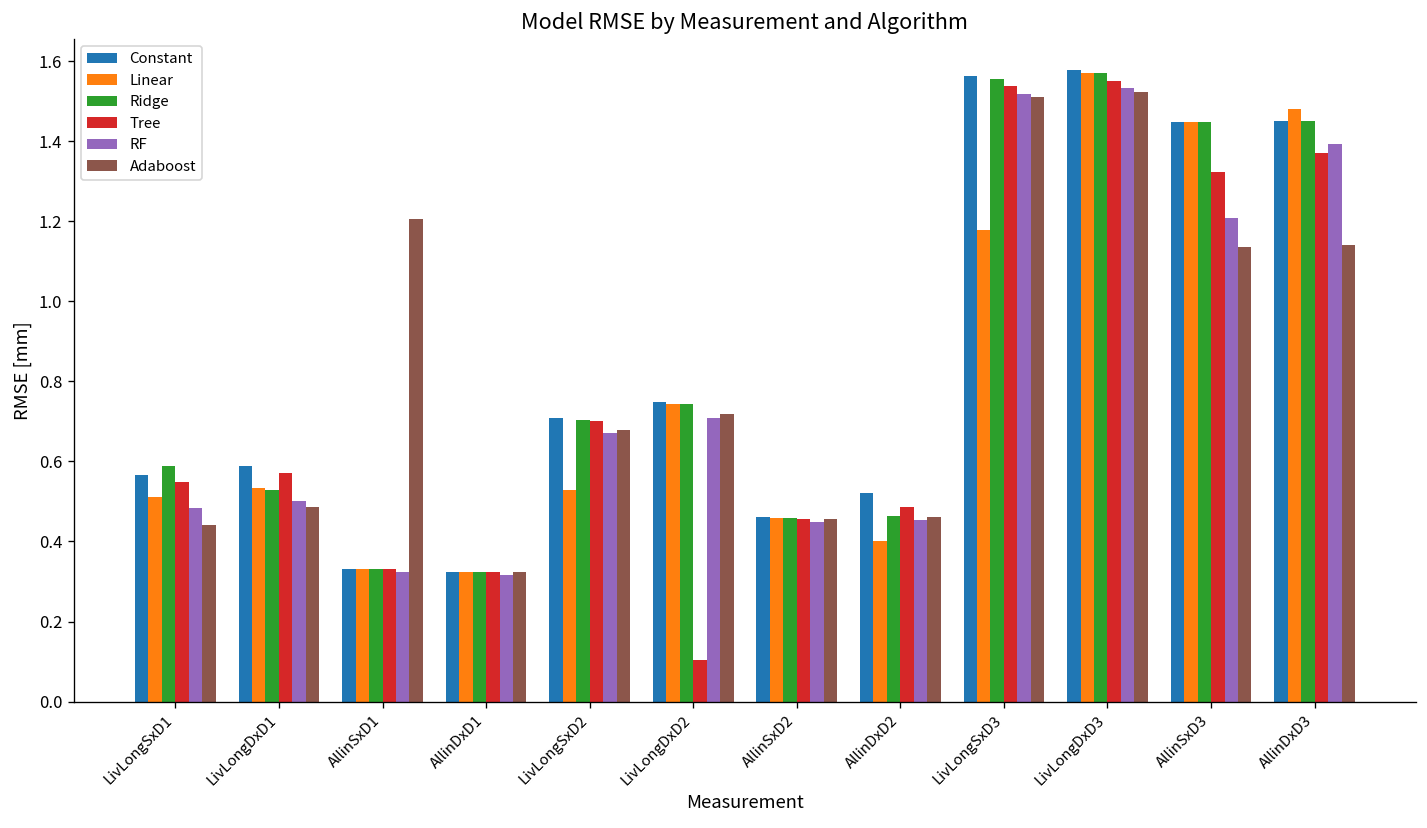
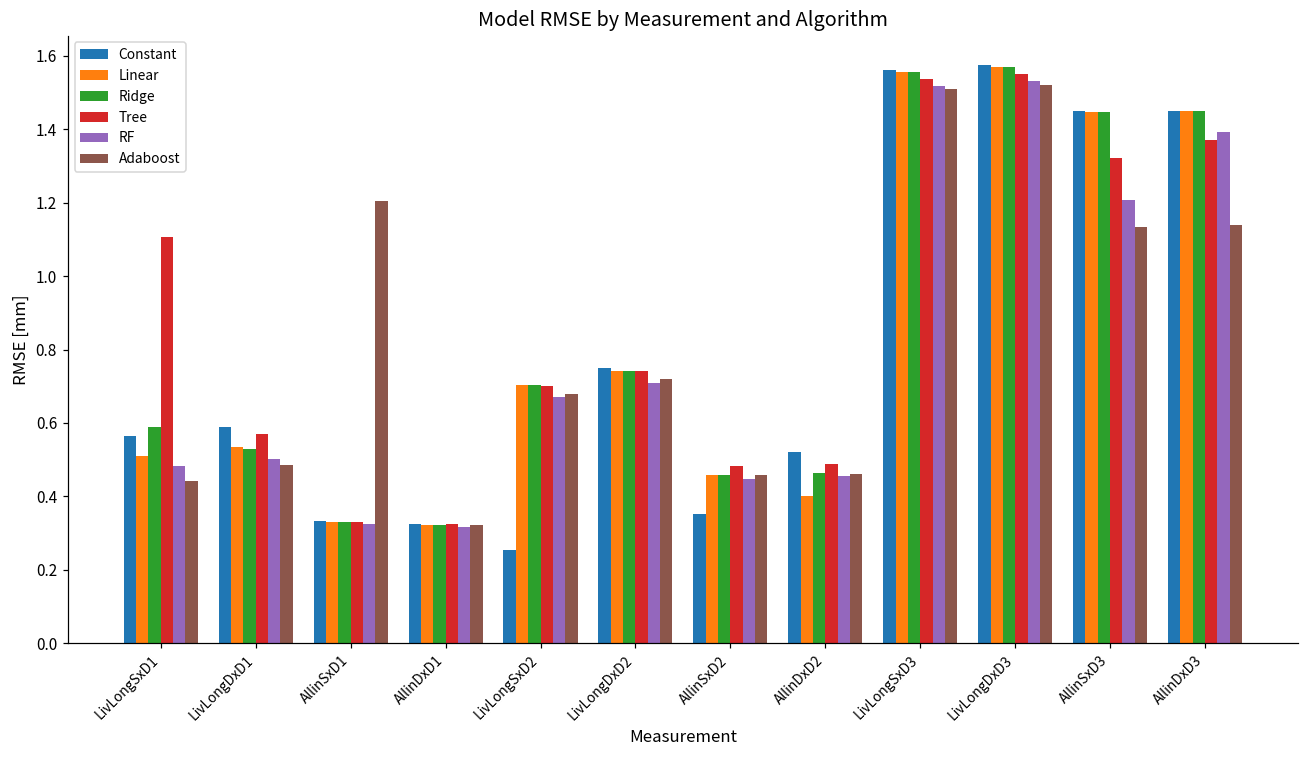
Tree, LivLongSxD1: 0.55 -> 1.11
Constant, LivLongSxD2: 0.71 -> 0.25
Linear, LivLongSxD2: 0.53 -> 0.70
Tree, LivLongDxD2: 0.10 -> 0.74
Constant, AllinSxD2: 0.46 -> 0.35
Tree, AllinSxD2: 0.46 -> 0.48
Linear, LivLongSxD3: 1.18 -> 1.56
Linear, AllinDxD3: 1.48 -> 1.45
